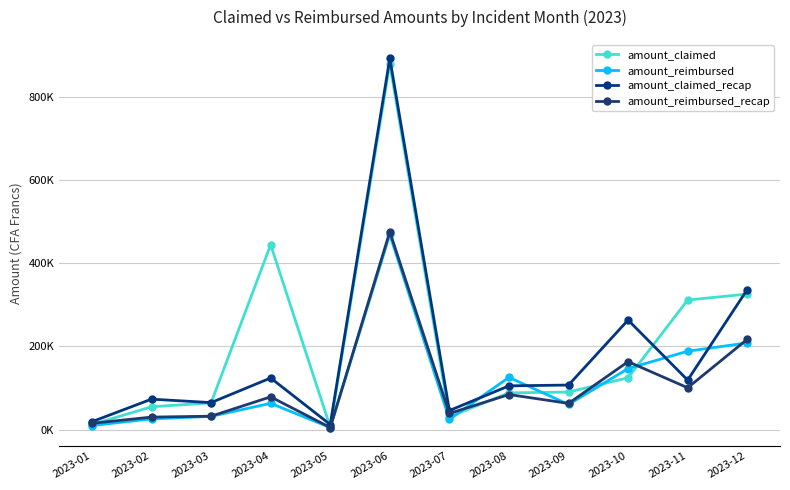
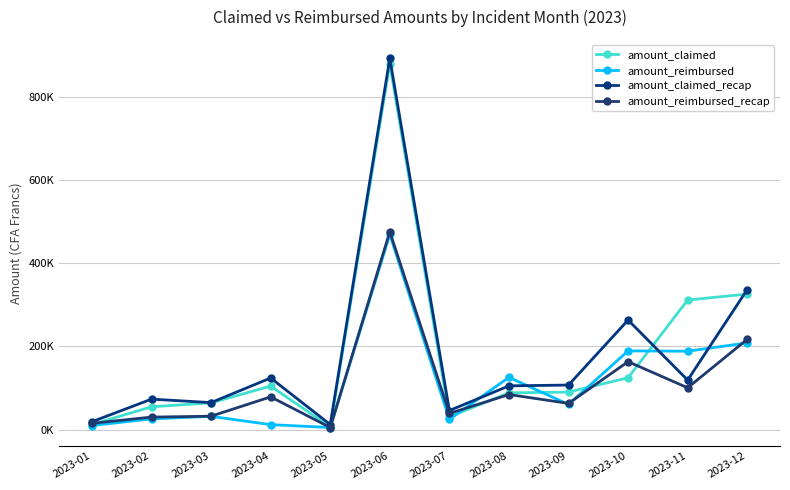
amount_claimed, 2023-04: 440000 -> 100000
amount_reimbursed, 2023-04: 60000 -> 10000
amount_reimbursed, 2023-10: 150000 -> 190000
